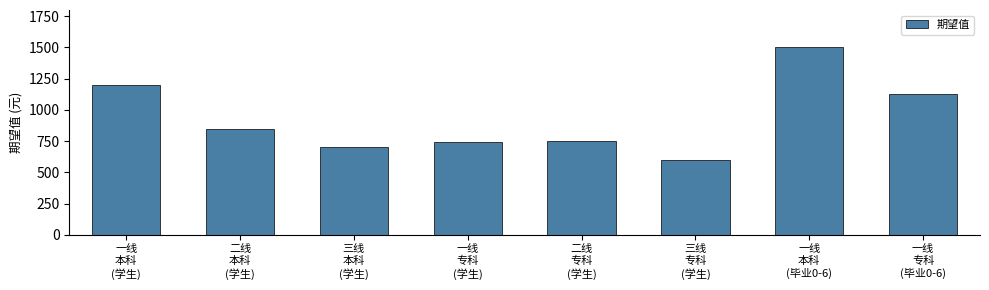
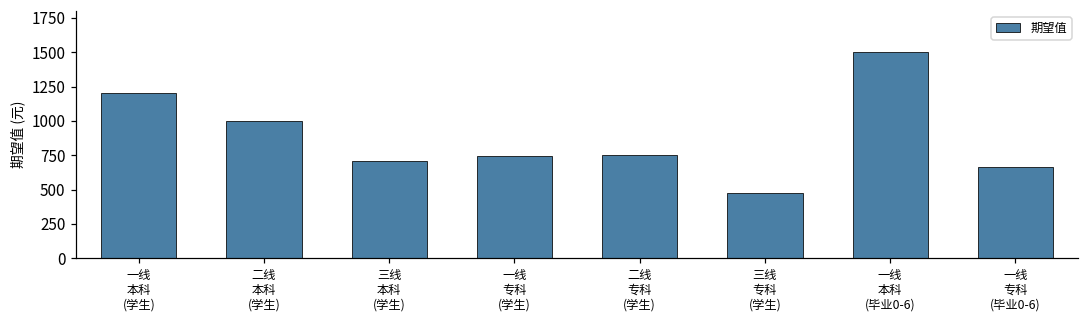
二线 本科 (学生): 840 -> 1000
三线 专科 (学生): 600 -> 470
一线 专科 (毕业0-6): 1130 -> 660
